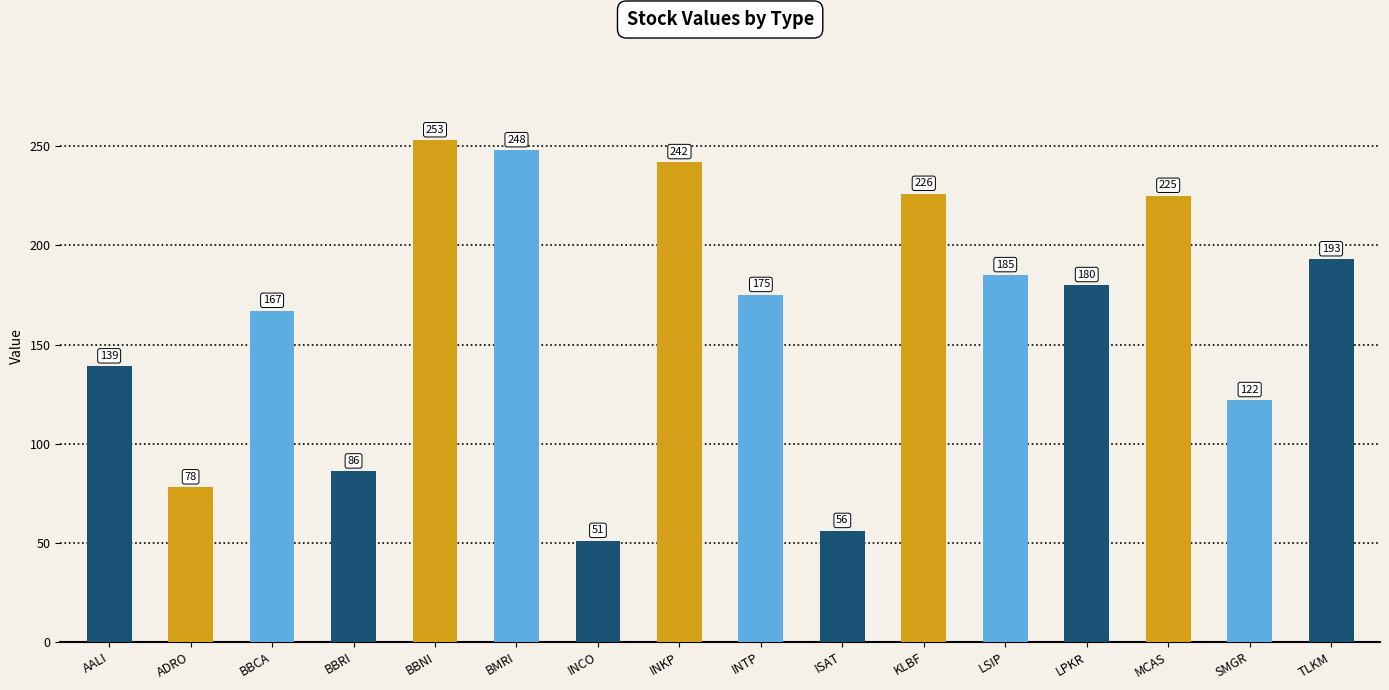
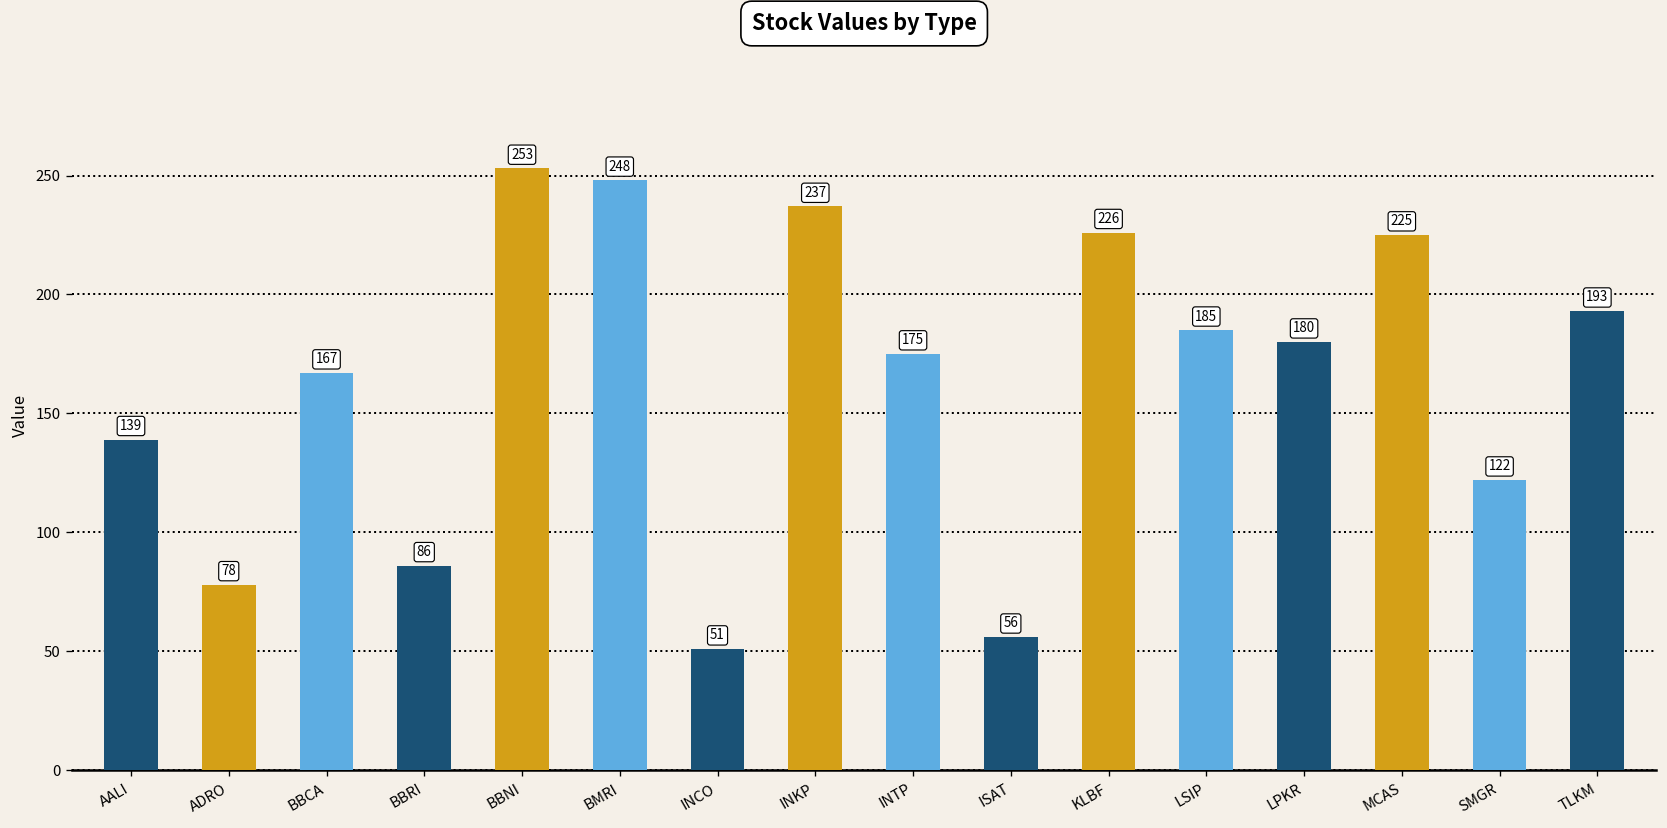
INKP: 242 -> 237
